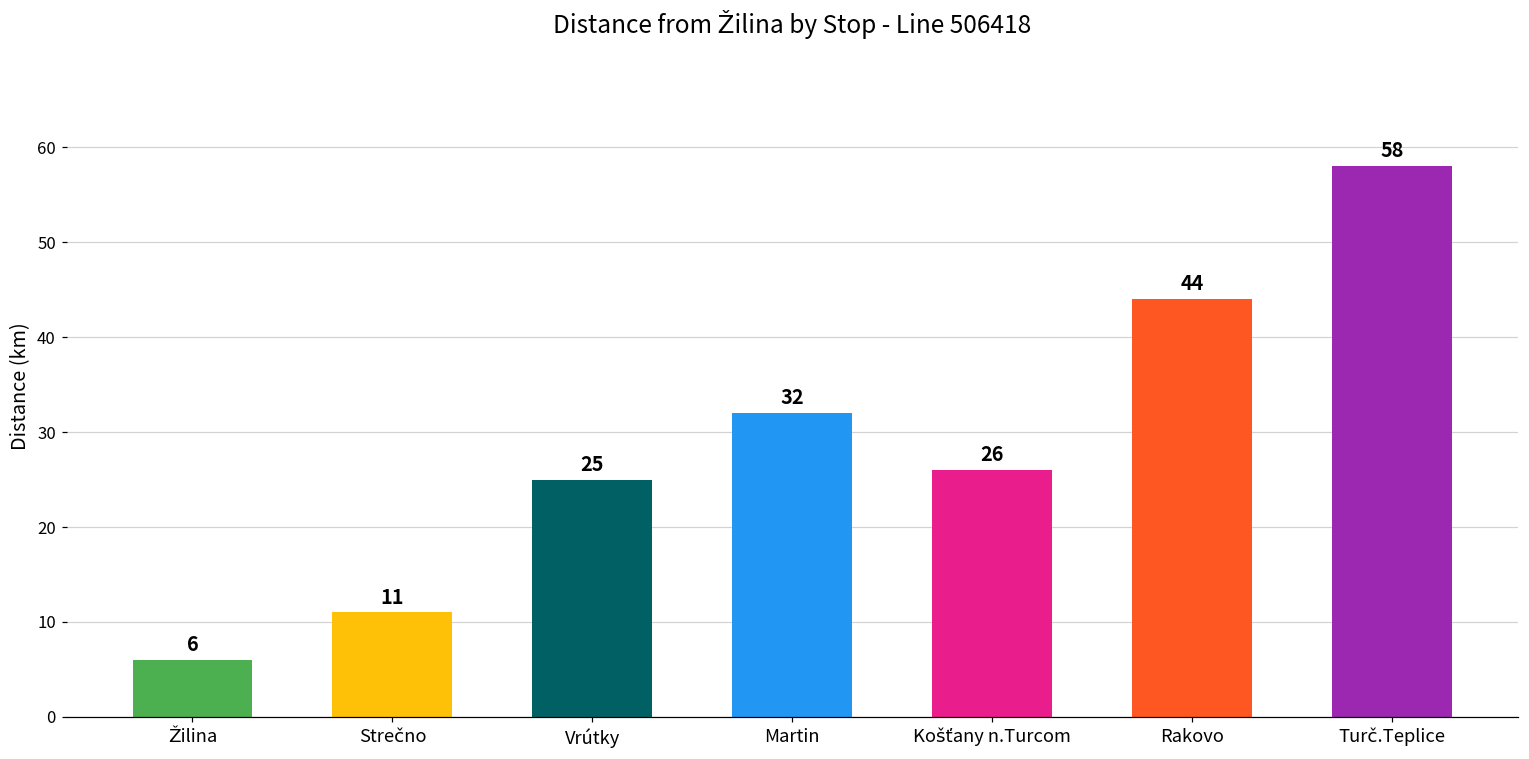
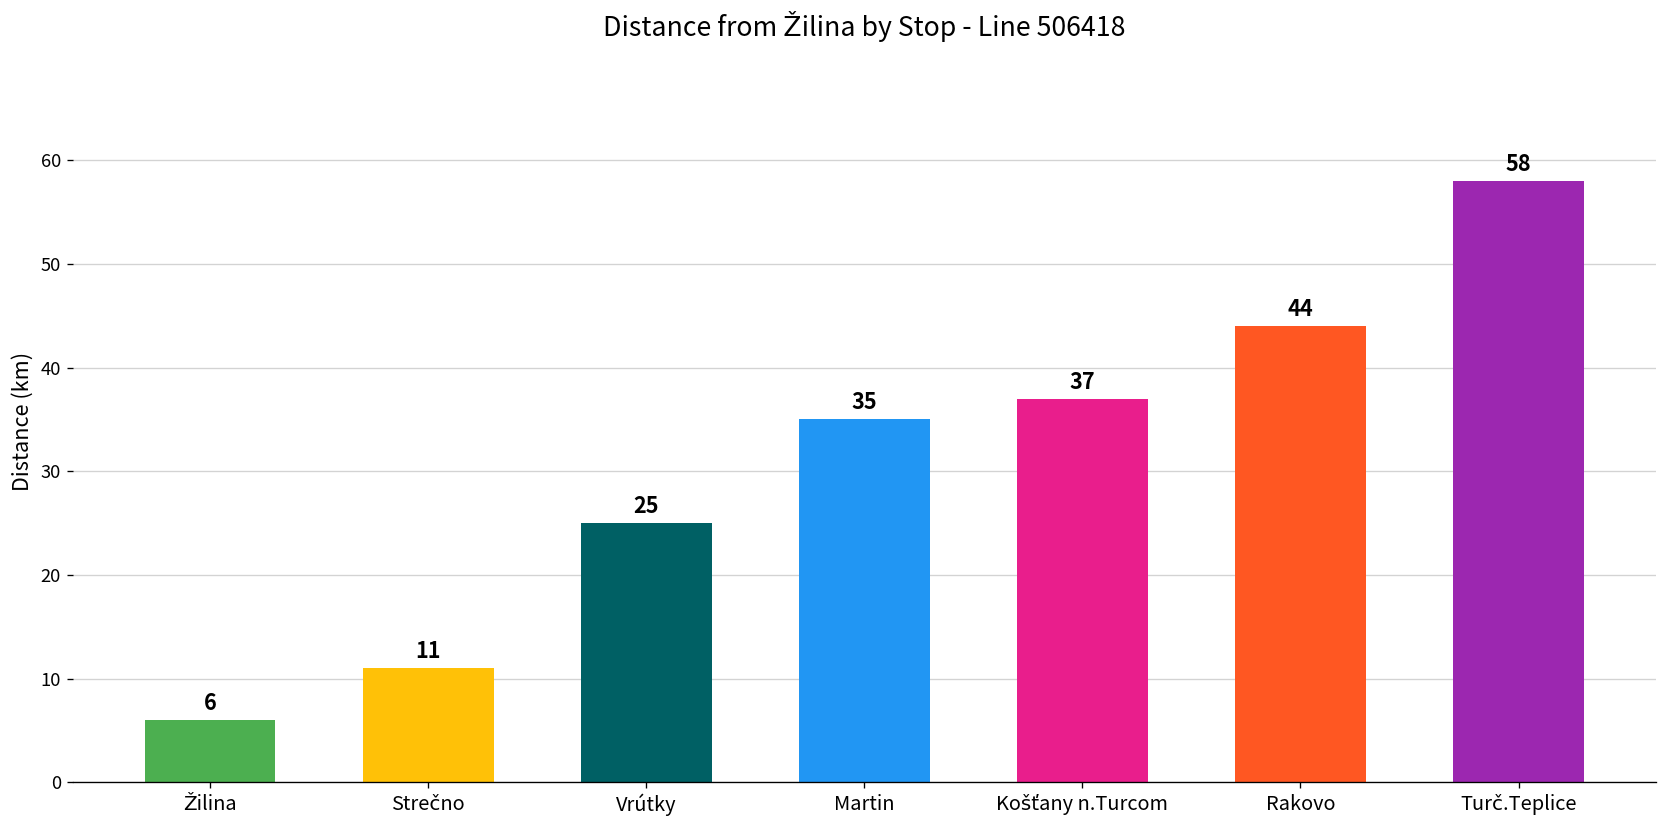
Martin: 32 -> 35
Košťany n.Turcom: 26 -> 37
